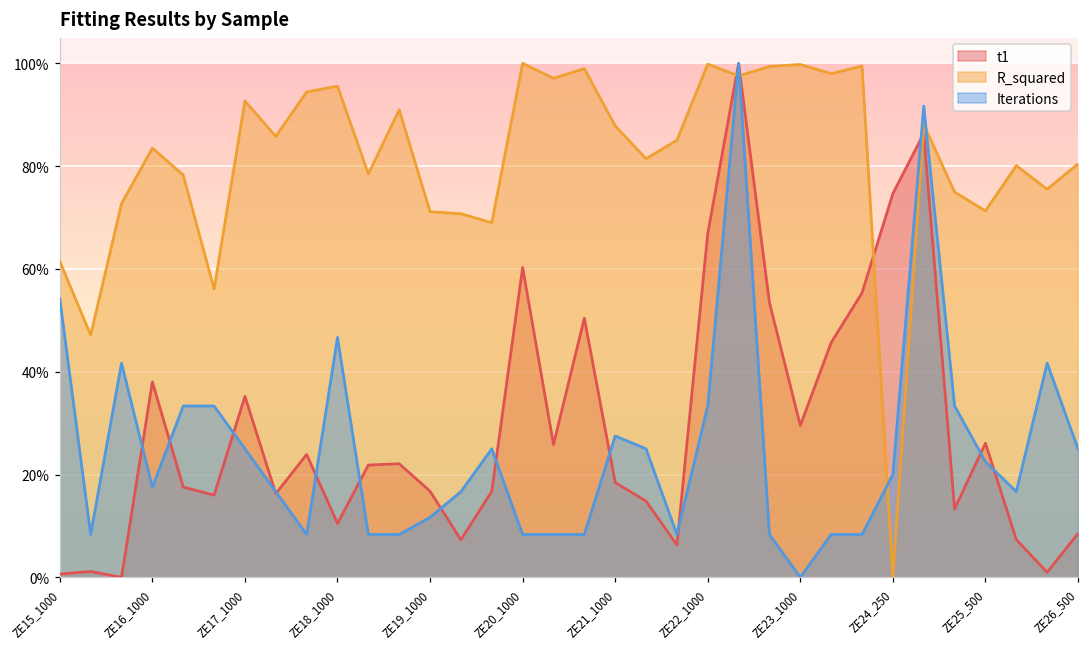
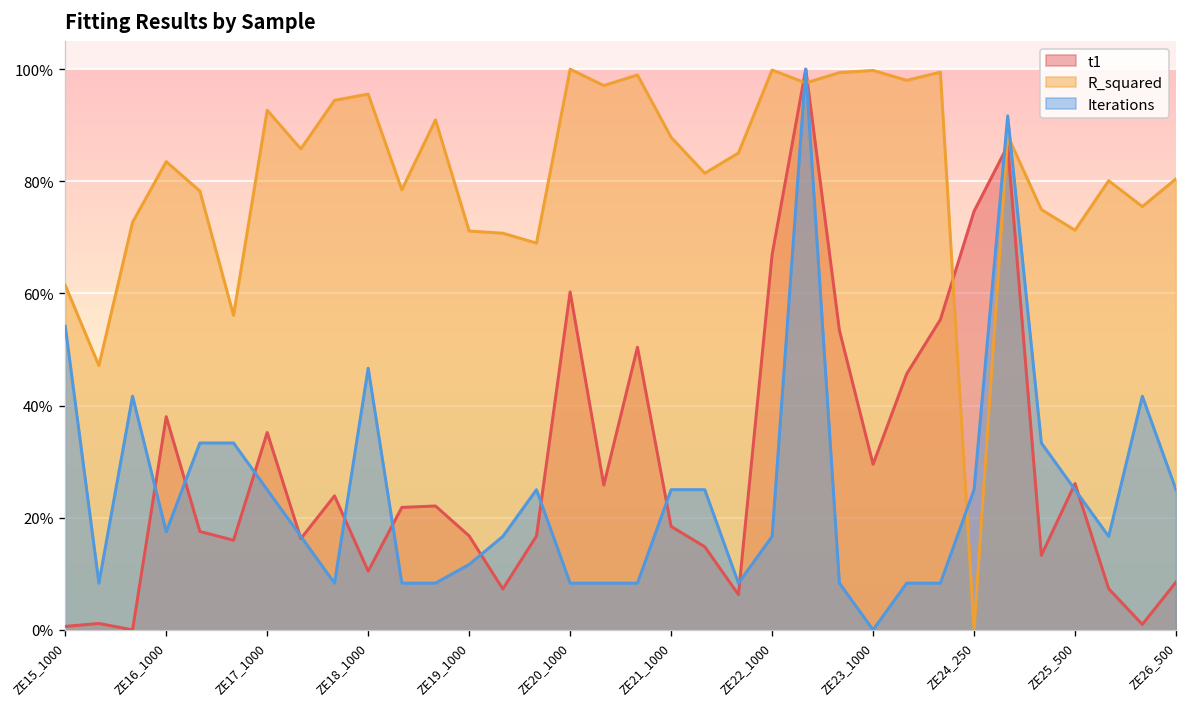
Iterations, ZE21_1000: 28% -> 25%
Iterations, ZE22_1000: 33% -> 17%
Iterations, ZE24_250: 20% -> 25%
Iterations, ZE25_500: 23% -> 25%
